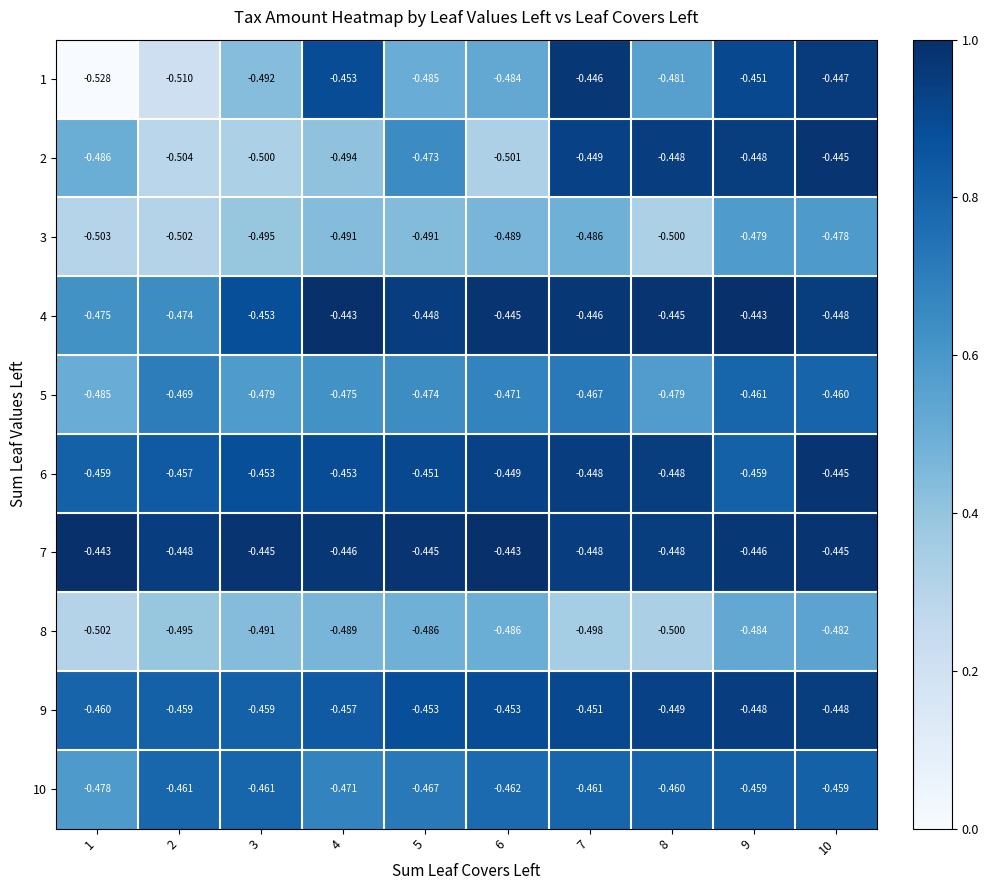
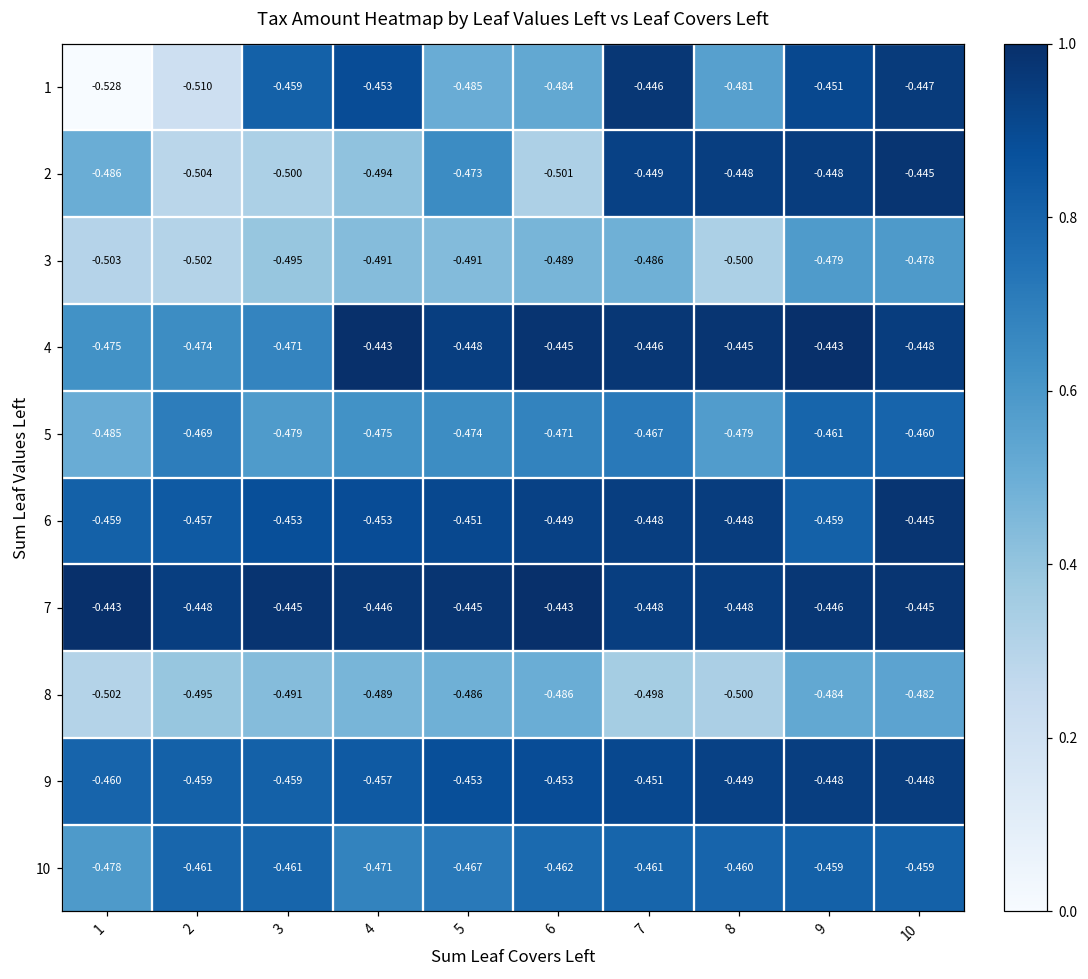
1, 3: -0.492 -> -0.459
4, 3: -0.453 -> -0.471
